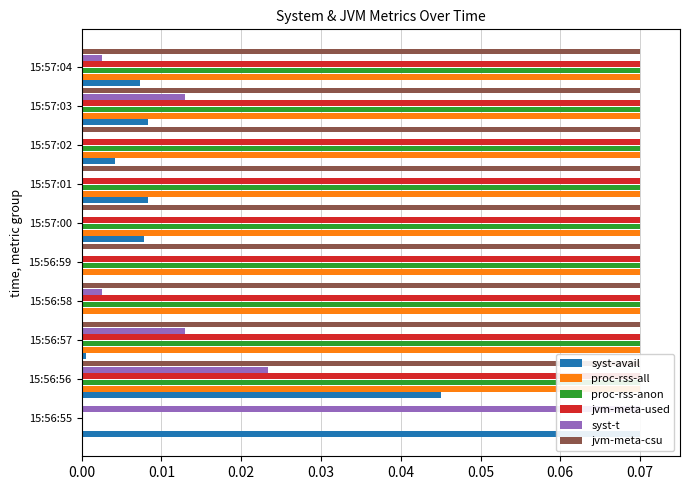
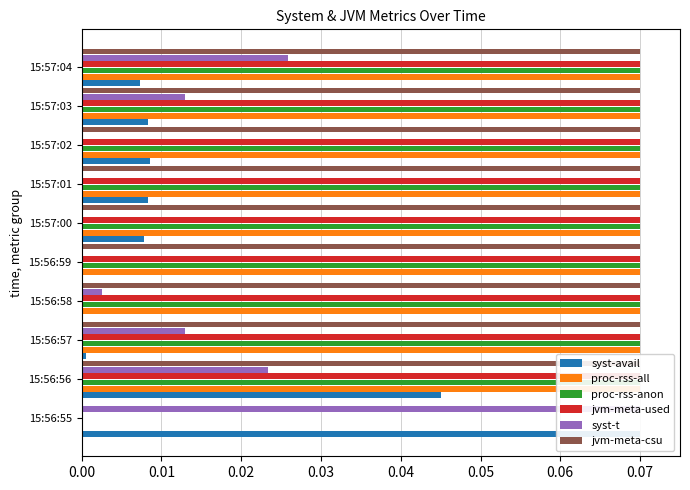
syst-t, 15:57:04: 0.003 -> 0.026
syst-avail, 15:57:02: 0.004 -> 0.009
